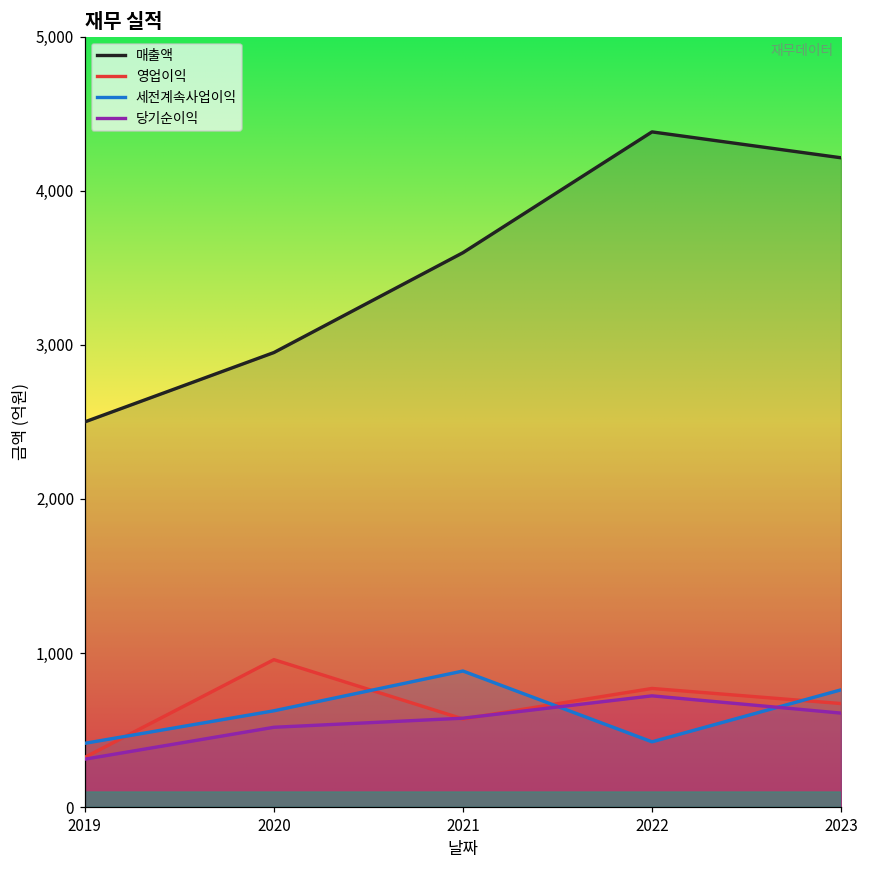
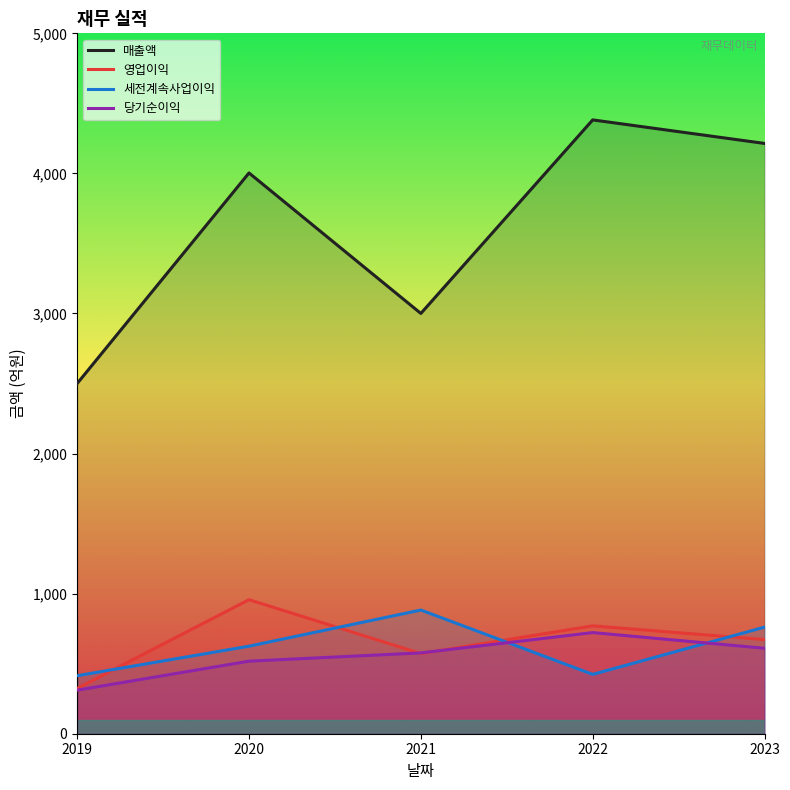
매출액, 2020: 2,950 -> 4,000
매출액, 2021: 3,600 -> 3,000
